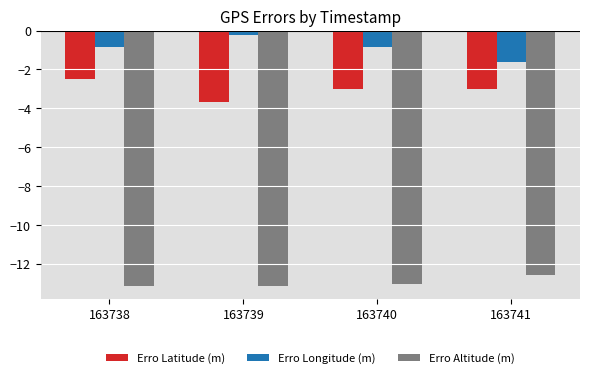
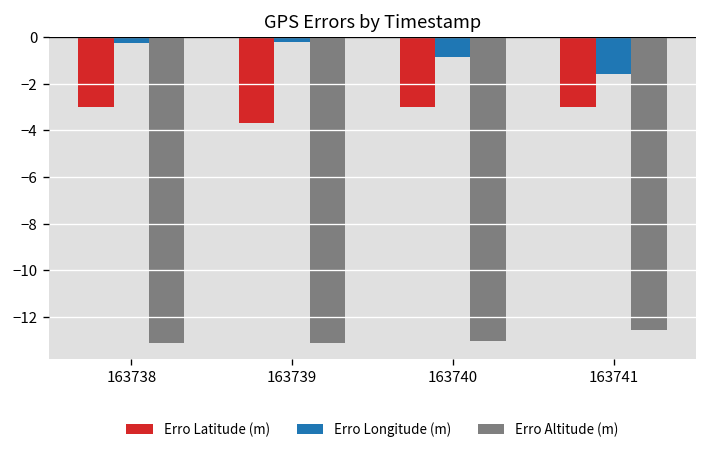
Erro Latitude (m), 163738: -2.5 -> -3.0
Erro Longitude (m), 163738: -0.8 -> -0.3
